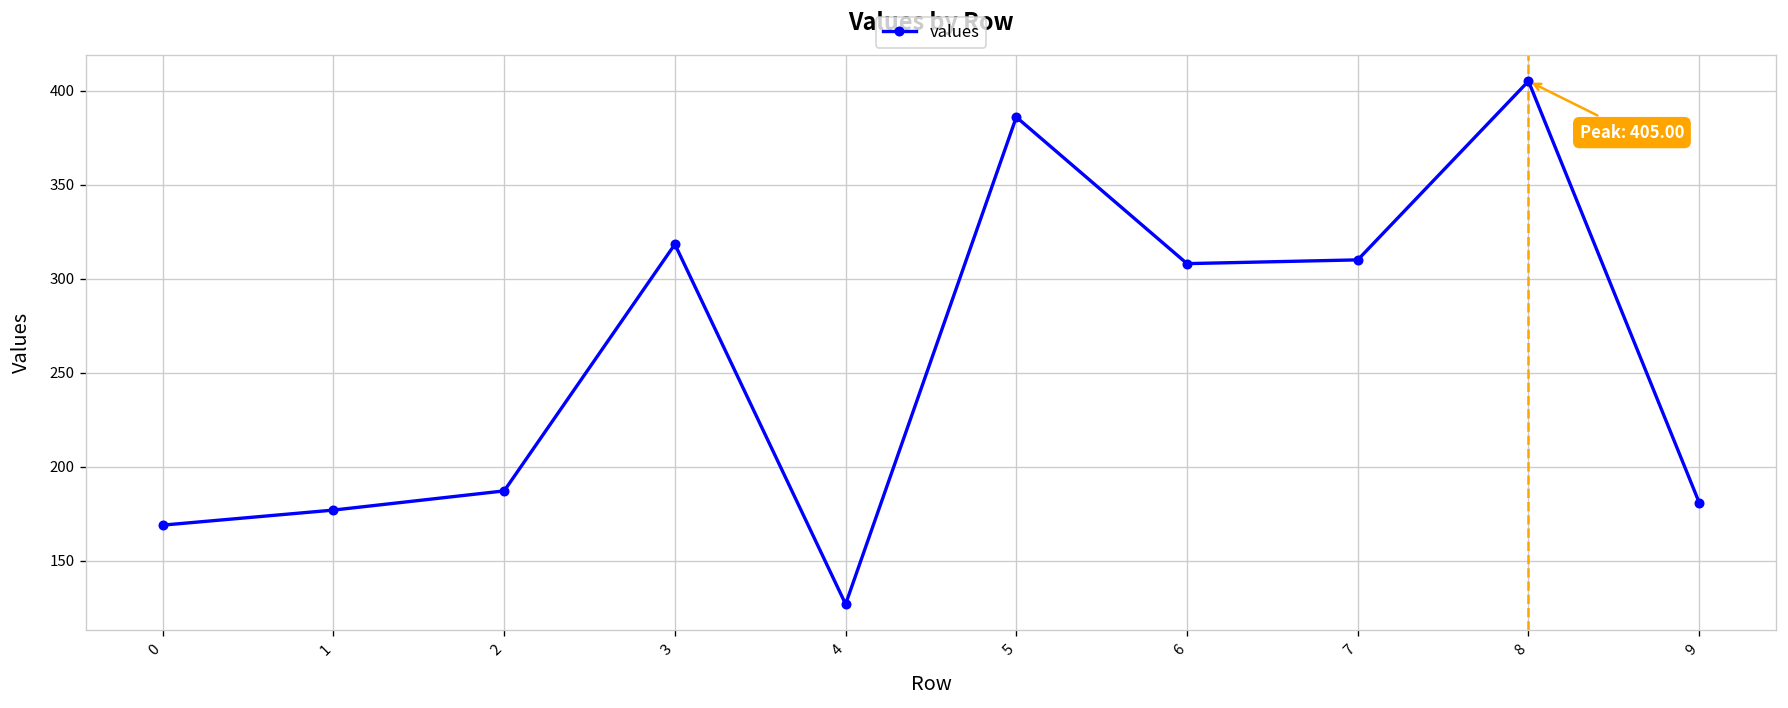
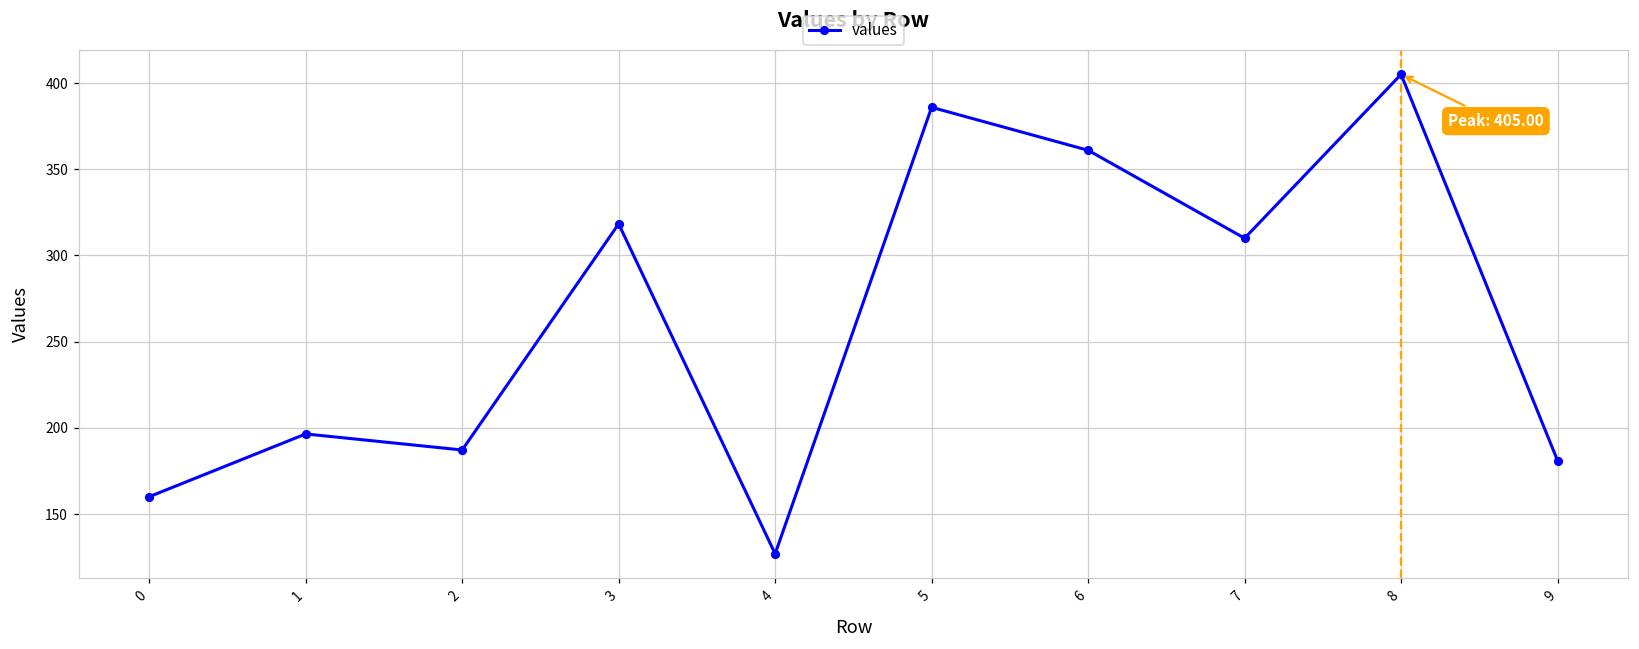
0: 169 -> 160
1: 177 -> 197
6: 308 -> 361
